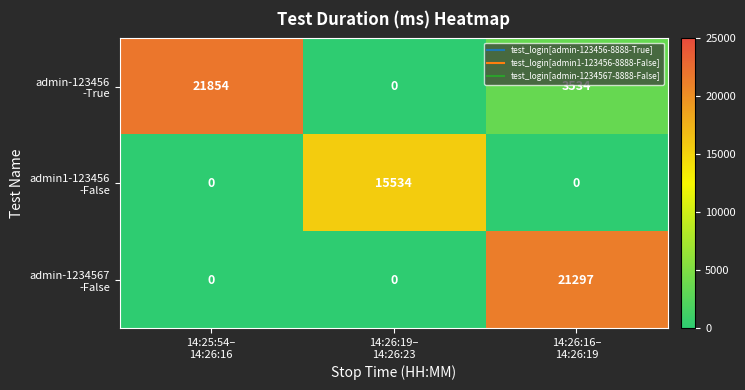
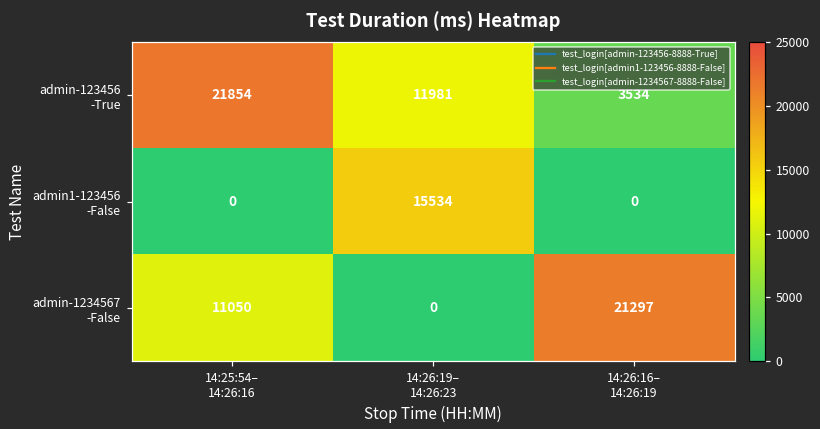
admin-123456 -True, 14:26:19– 14:26:23: 0 -> 11981
admin-1234567 -False, 14:25:54– 14:26:16: 0 -> 11050
